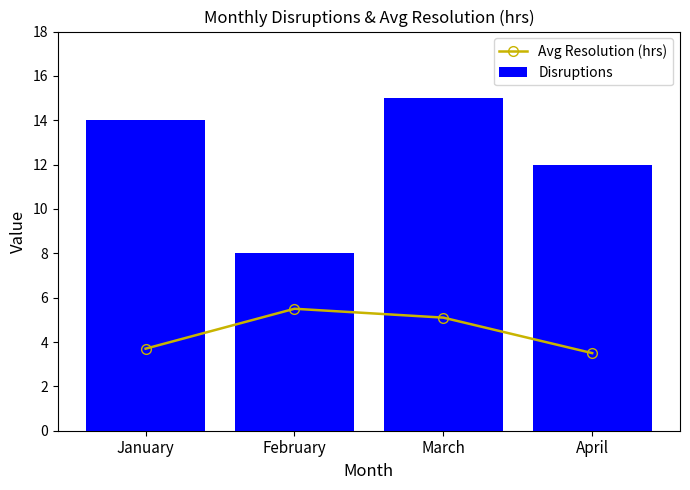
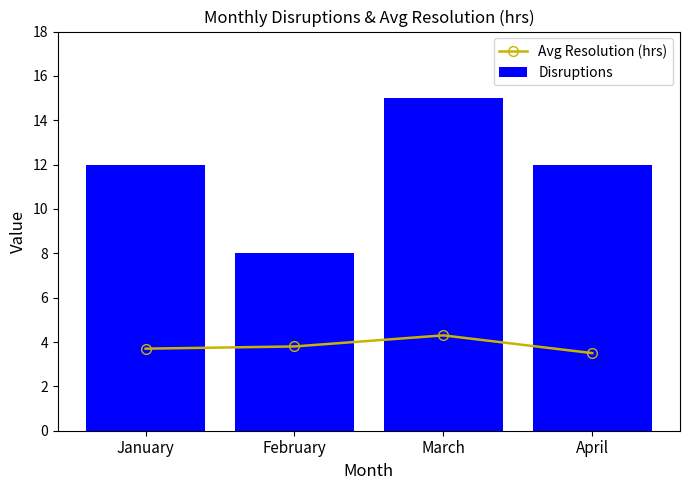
Disruptions, January: 14 -> 12
Avg Resolution (hrs), February: 5.5 -> 3.8
Avg Resolution (hrs), March: 5.1 -> 4.3
